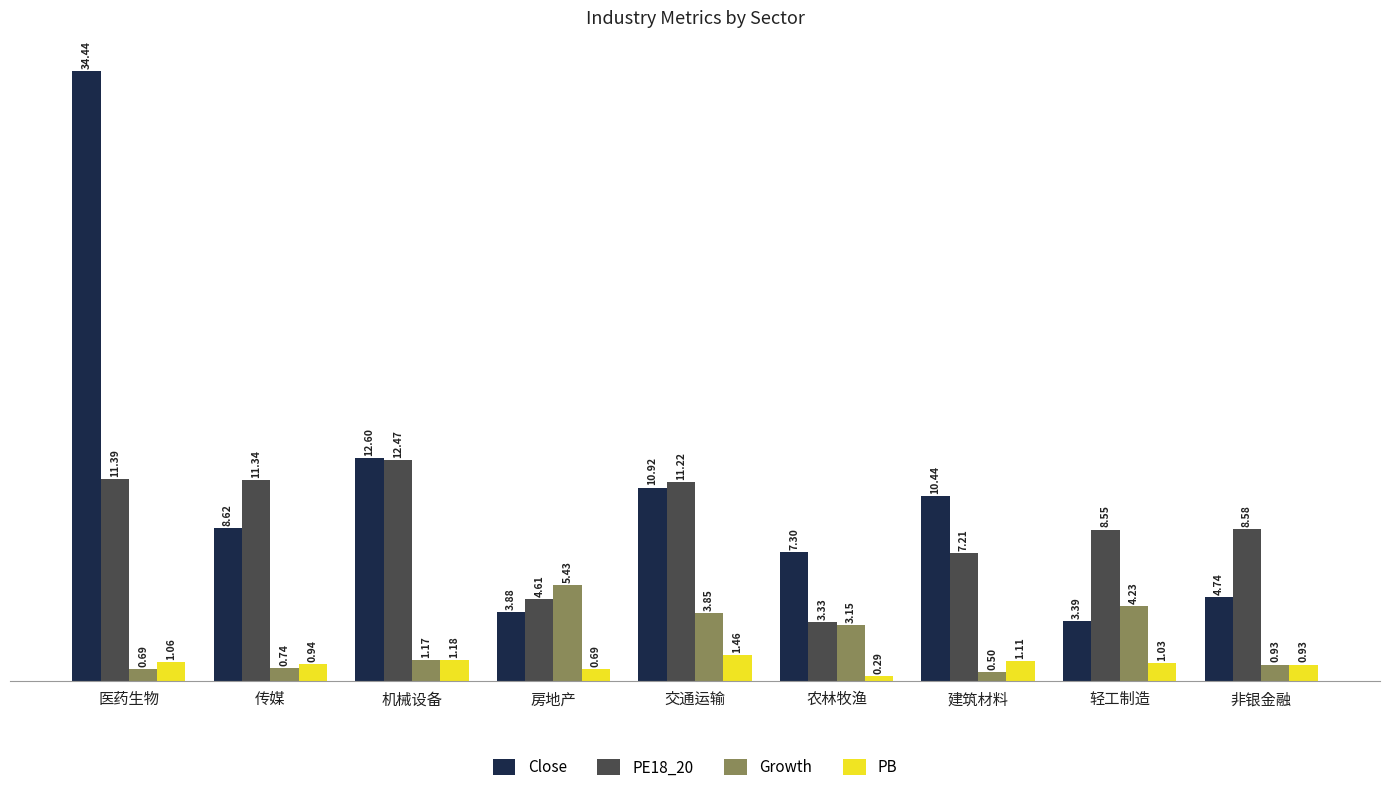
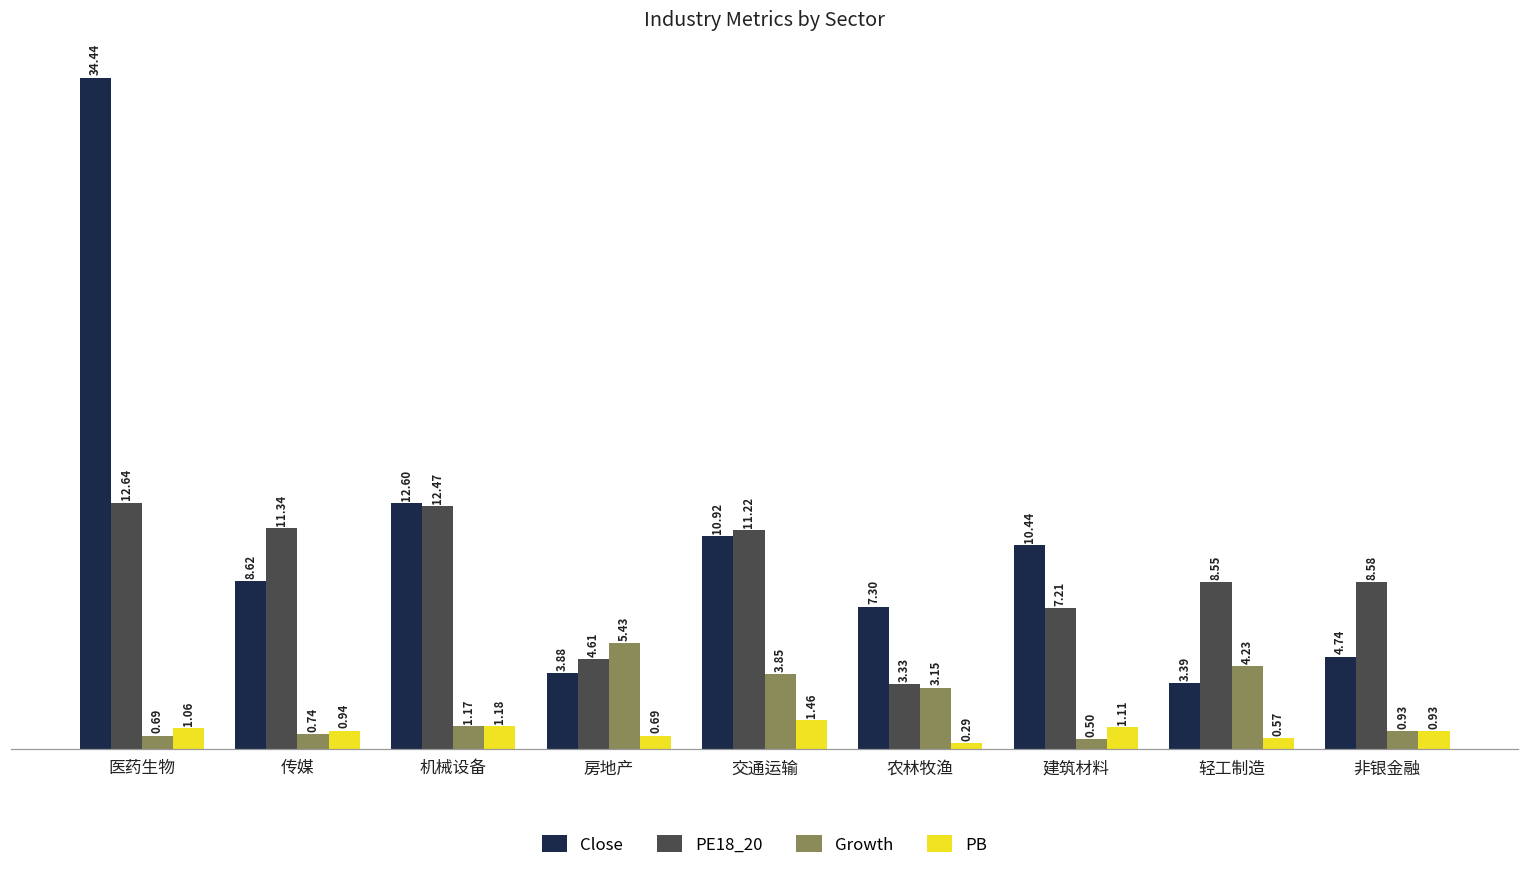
PE18_20, 医药生物: 11.39 -> 12.64
PB, 轻工制造: 1.03 -> 0.57
